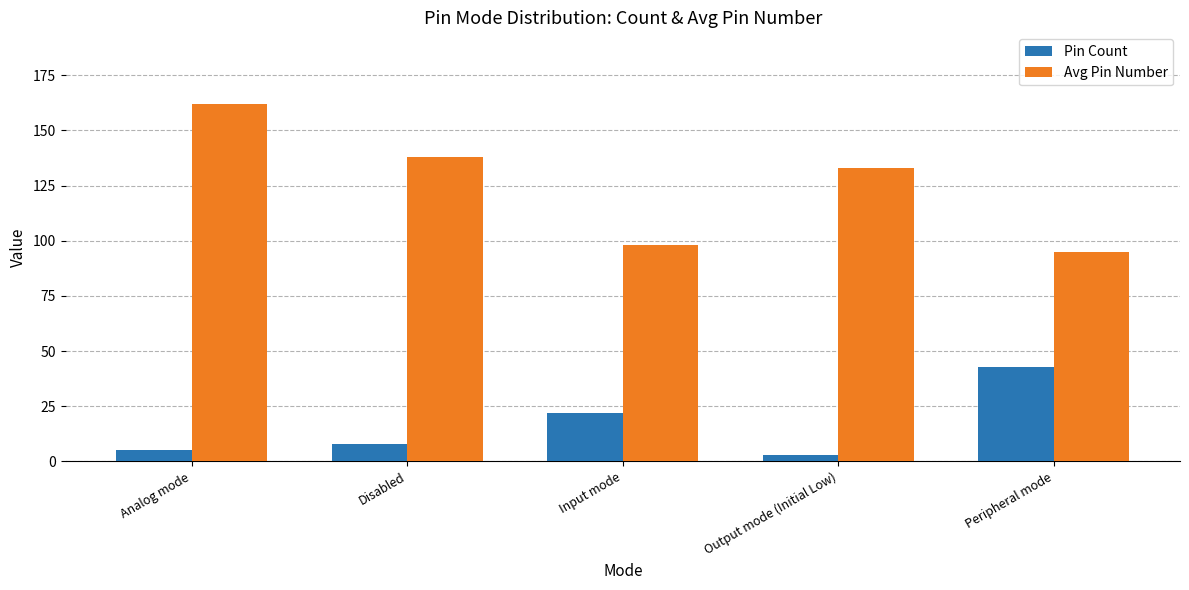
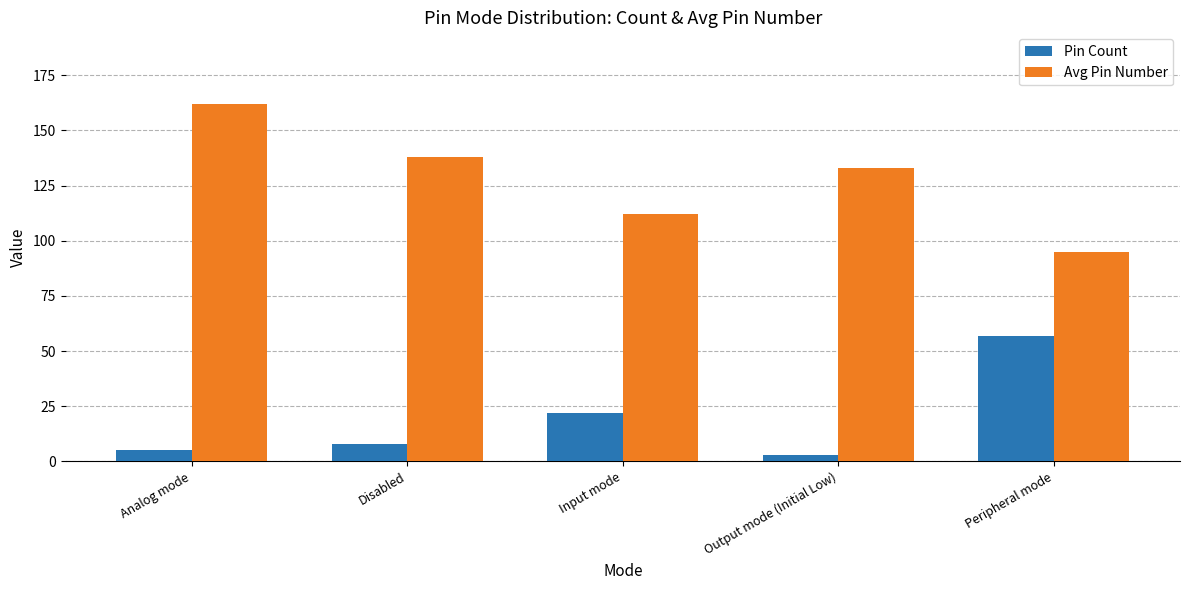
Avg Pin Number, Input mode: 98 -> 112
Pin Count, Peripheral mode: 43 -> 57
